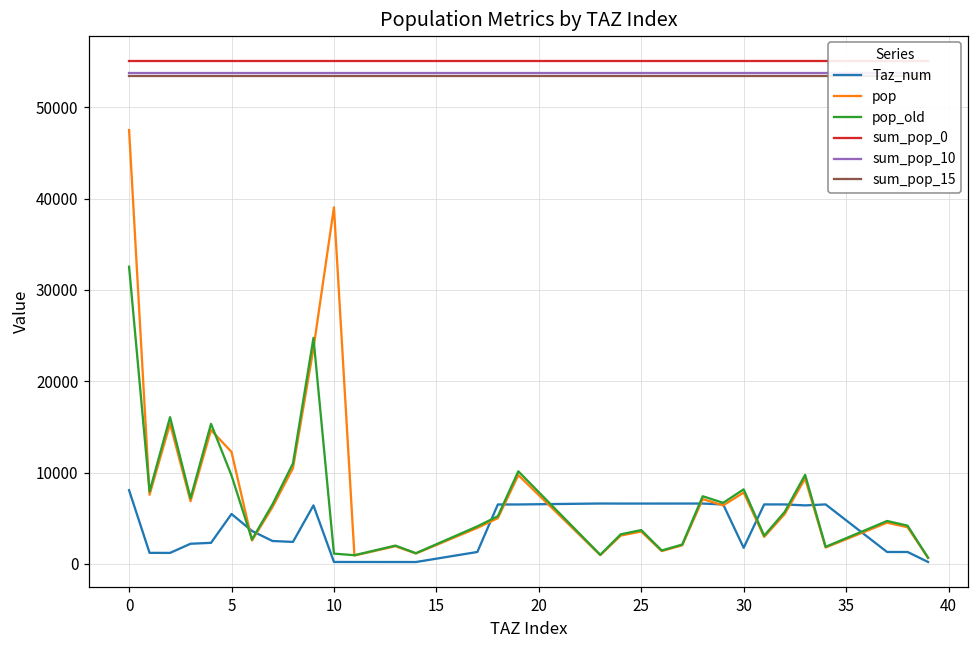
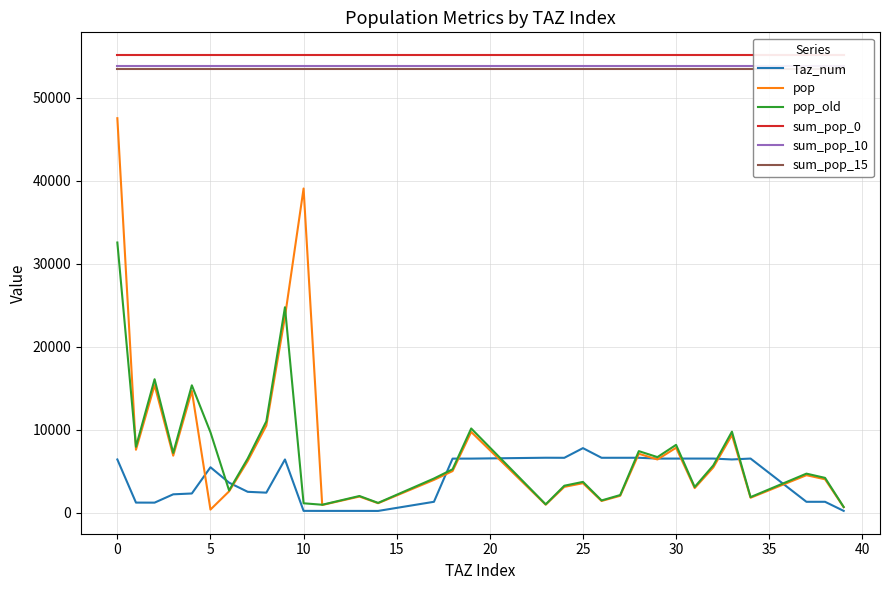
Taz_num, 0: 8000 -> 6000
pop, 5: 12000 -> 0
Taz_num, 25: 7000 -> 8000
Taz_num, 30: 2000 -> 7000
